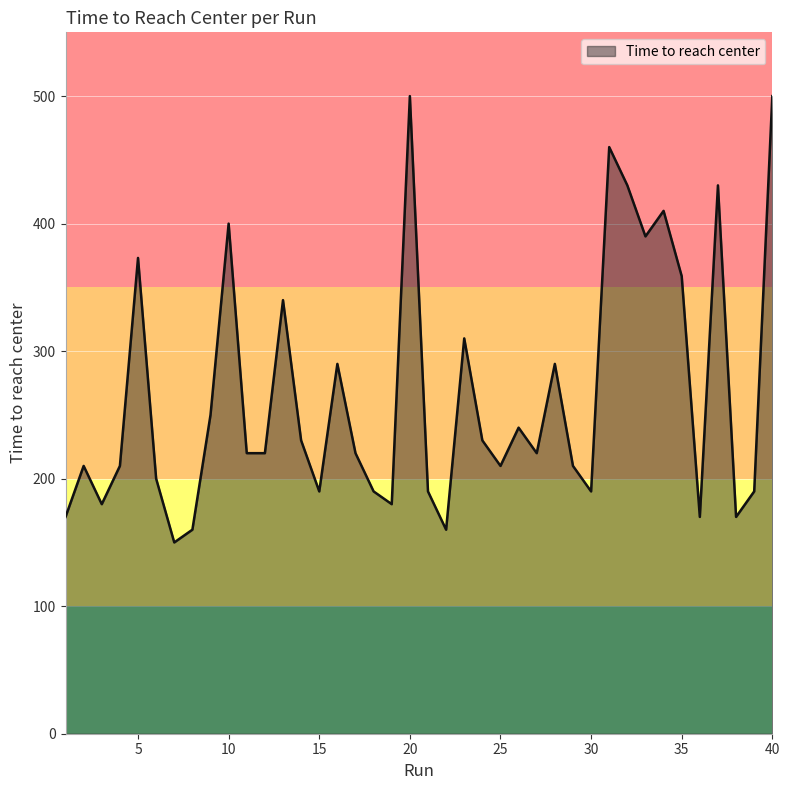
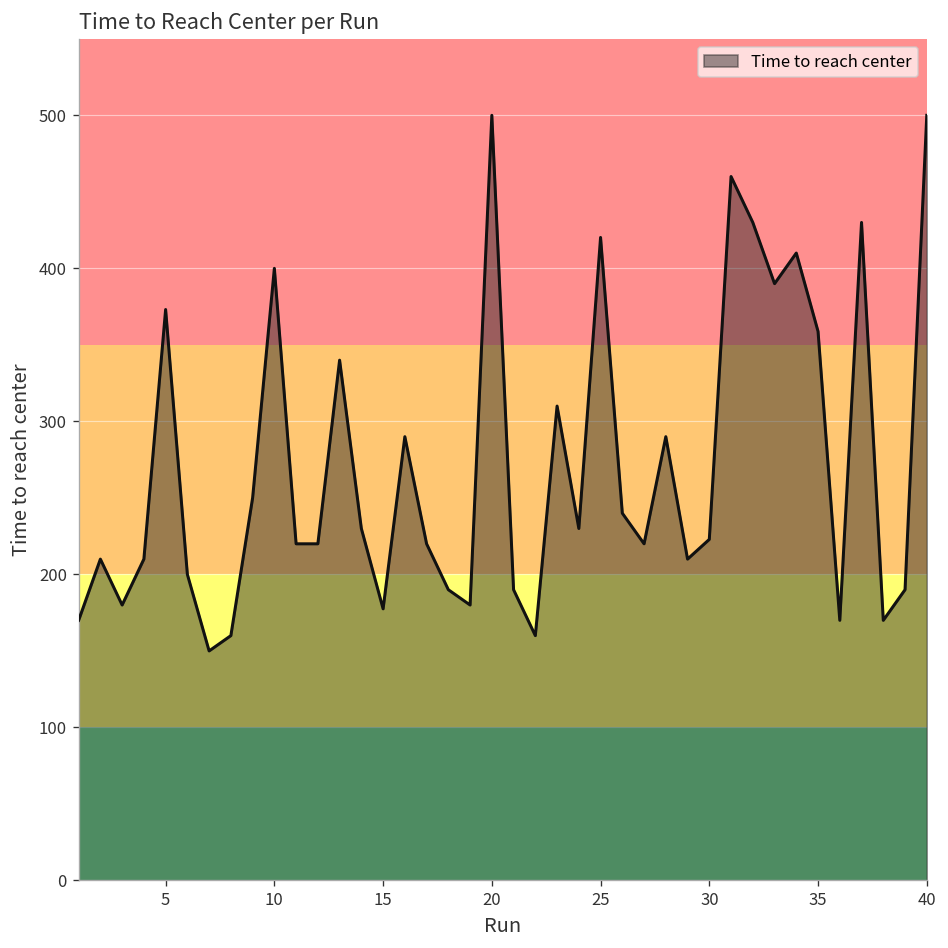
15: 190 -> 178
25: 210 -> 420
30: 190 -> 223
